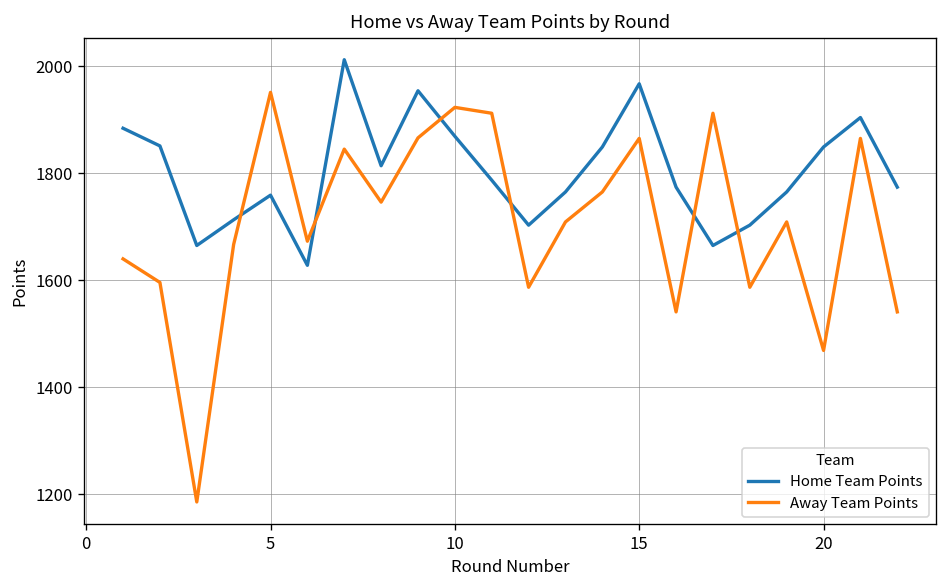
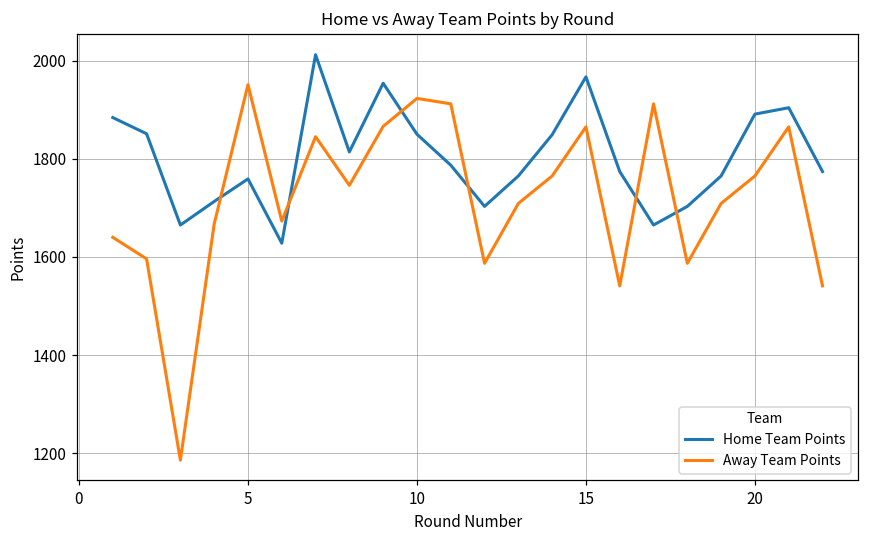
Home Team Points, 10: 1870 -> 1850
Home Team Points, 20: 1850 -> 1890
Away Team Points, 20: 1470 -> 1770
